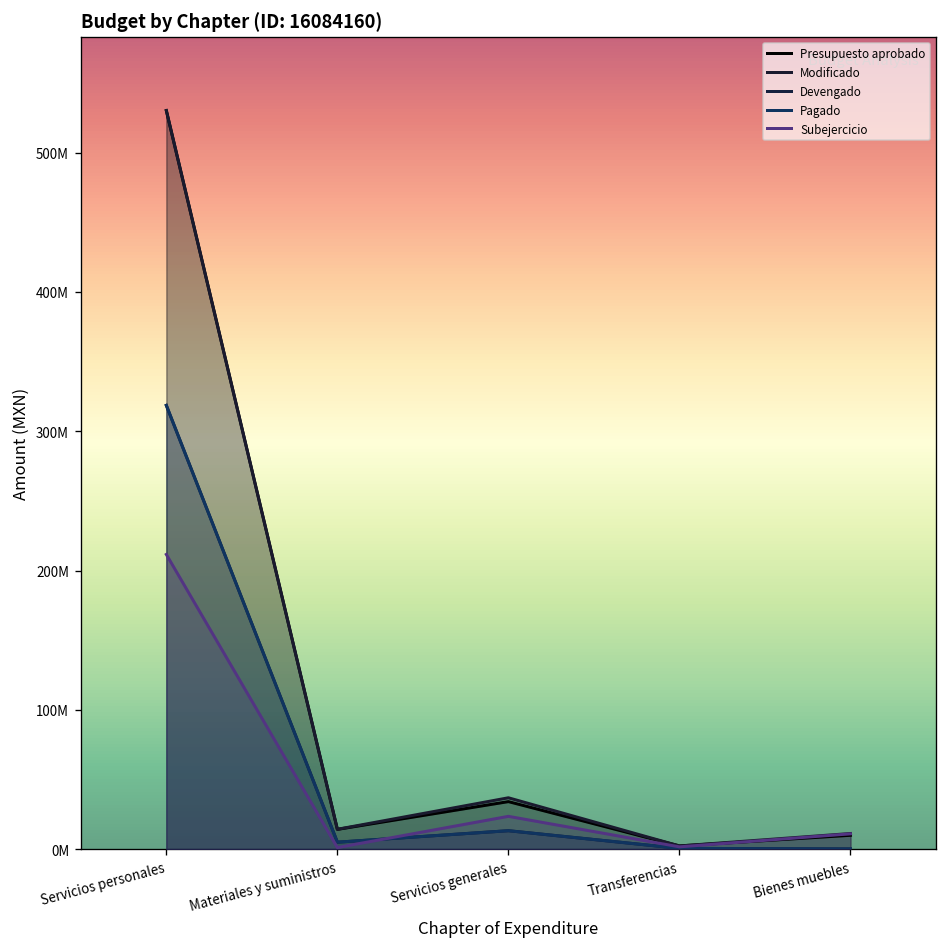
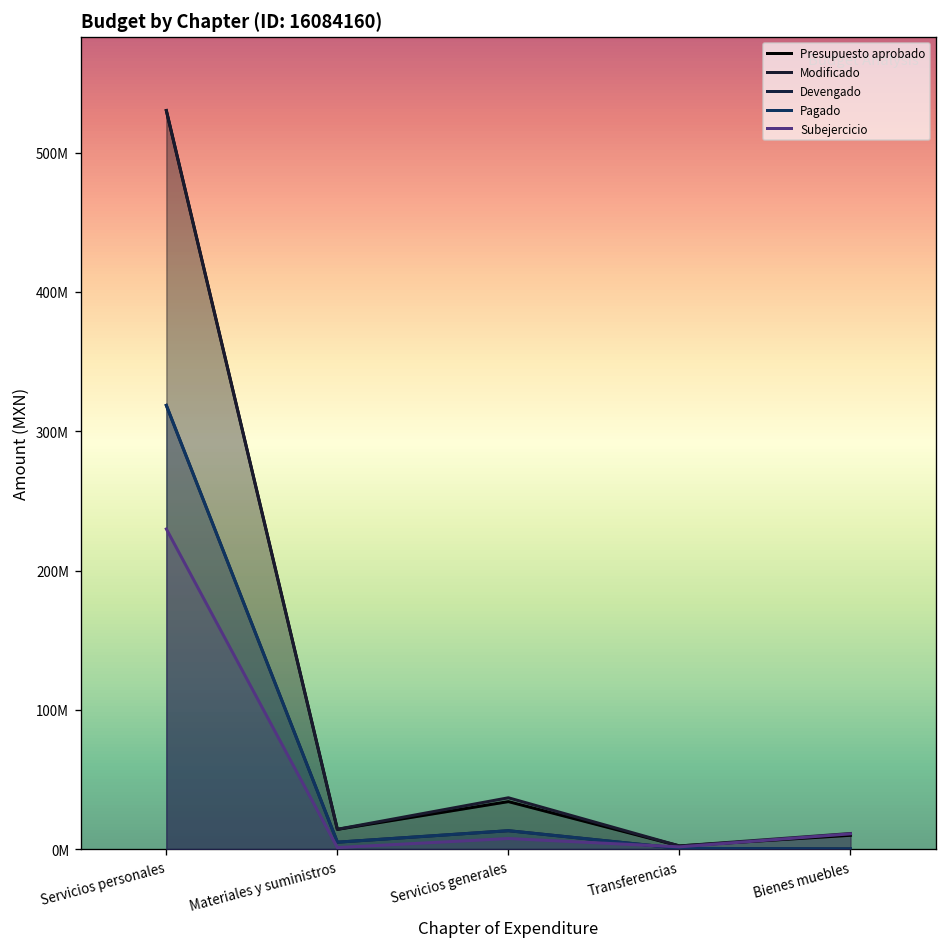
Subejercicio, Servicios personales: 212000000 -> 230000000
Subejercicio, Servicios generales: 24000000 -> 8000000
